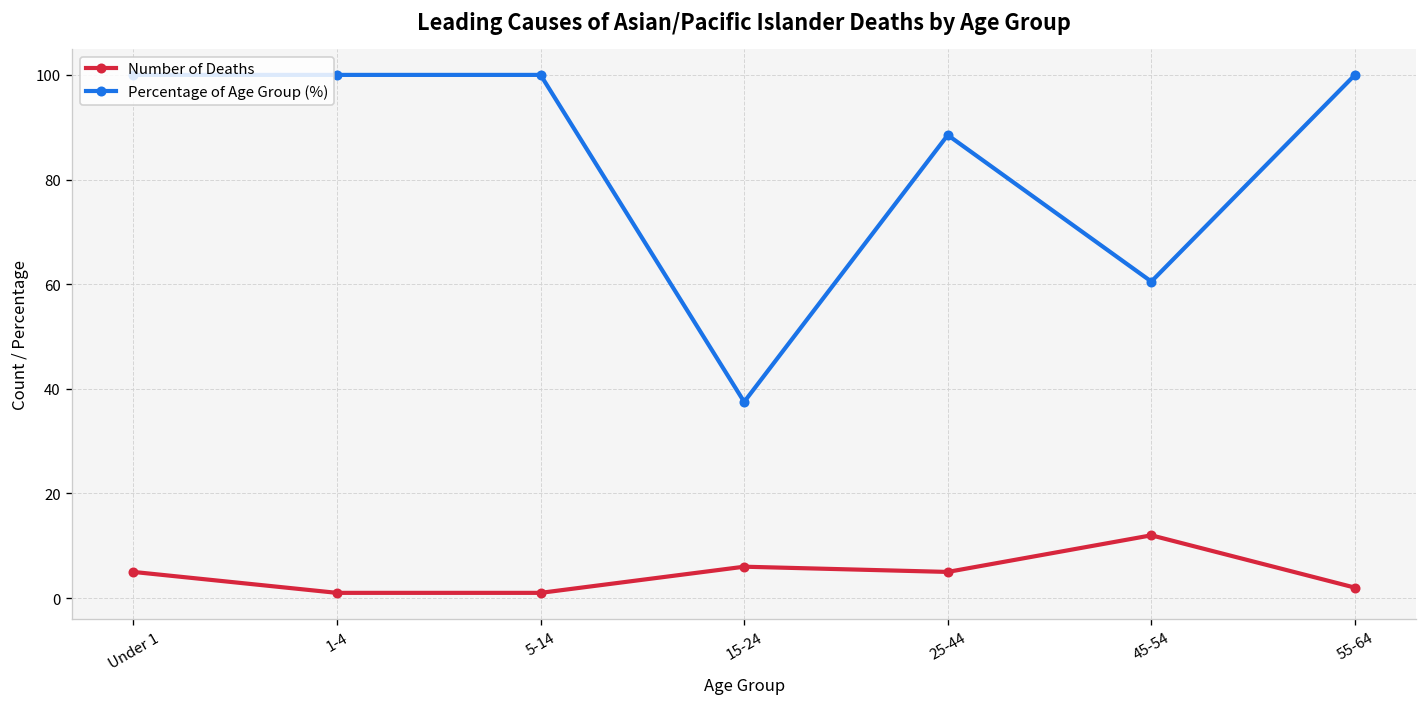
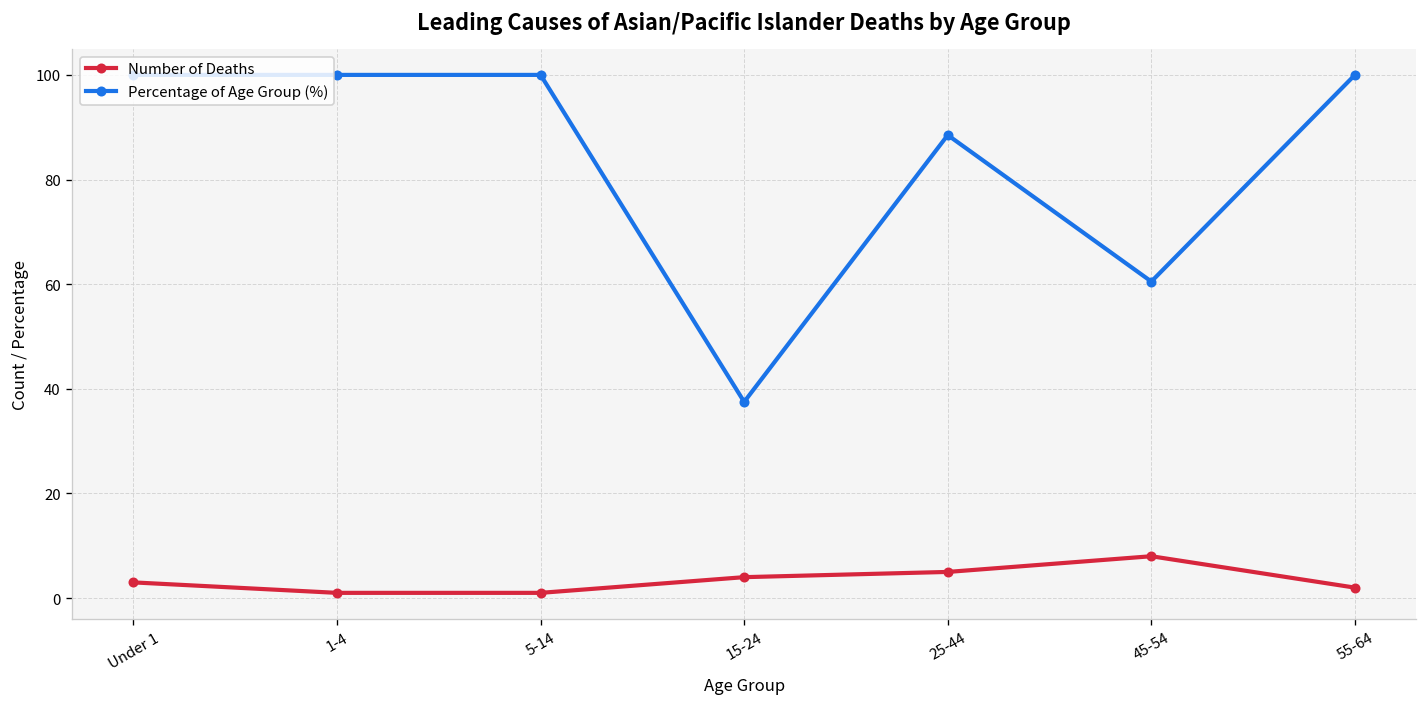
Number of Deaths, Under 1: 5 -> 3
Number of Deaths, 15-24: 6 -> 4
Number of Deaths, 45-54: 12 -> 8
